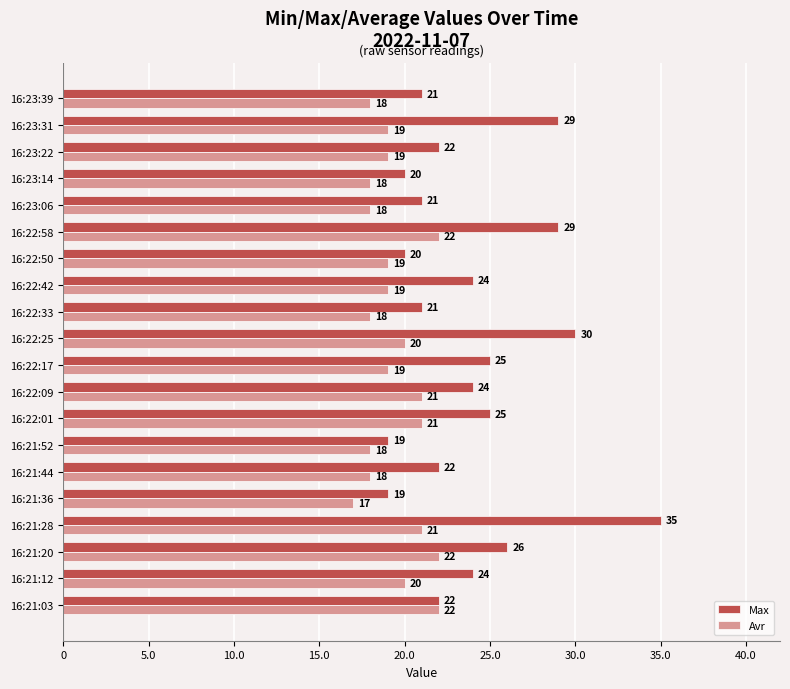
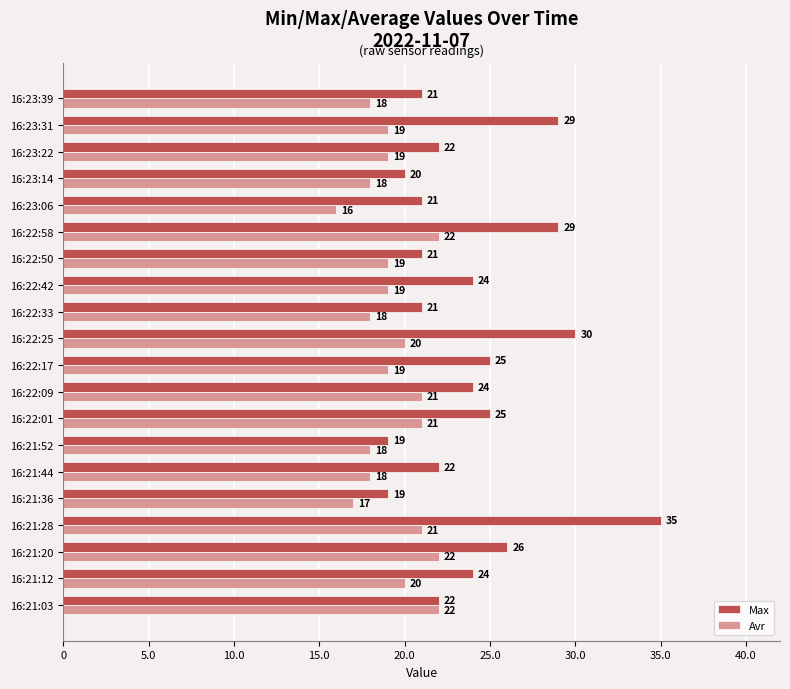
Avr, 16:23:06: 18 -> 16
Max, 16:22:50: 20 -> 21
